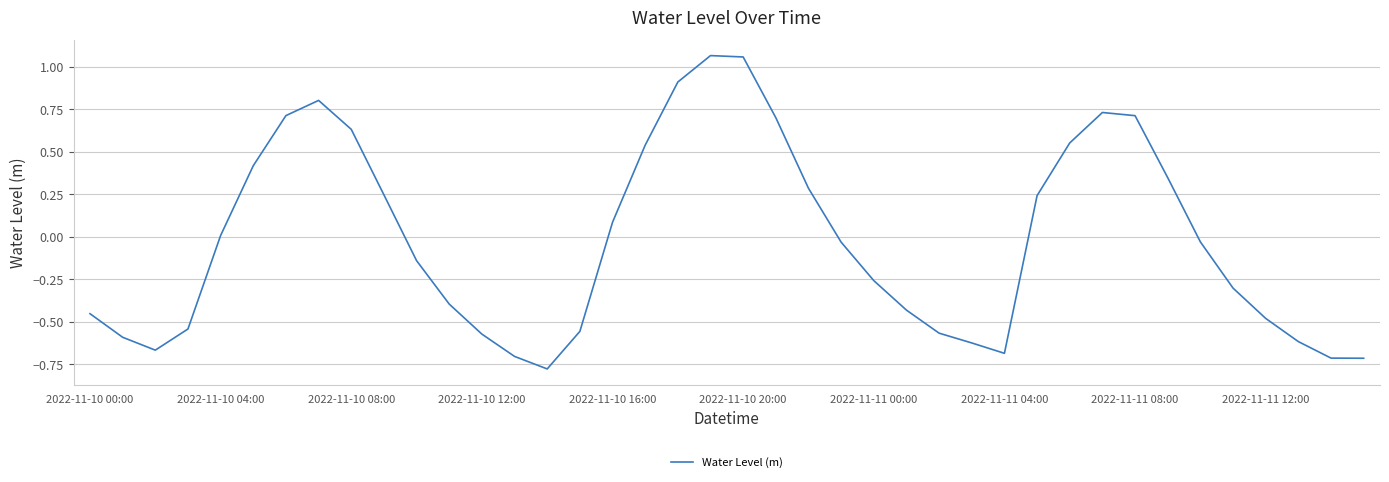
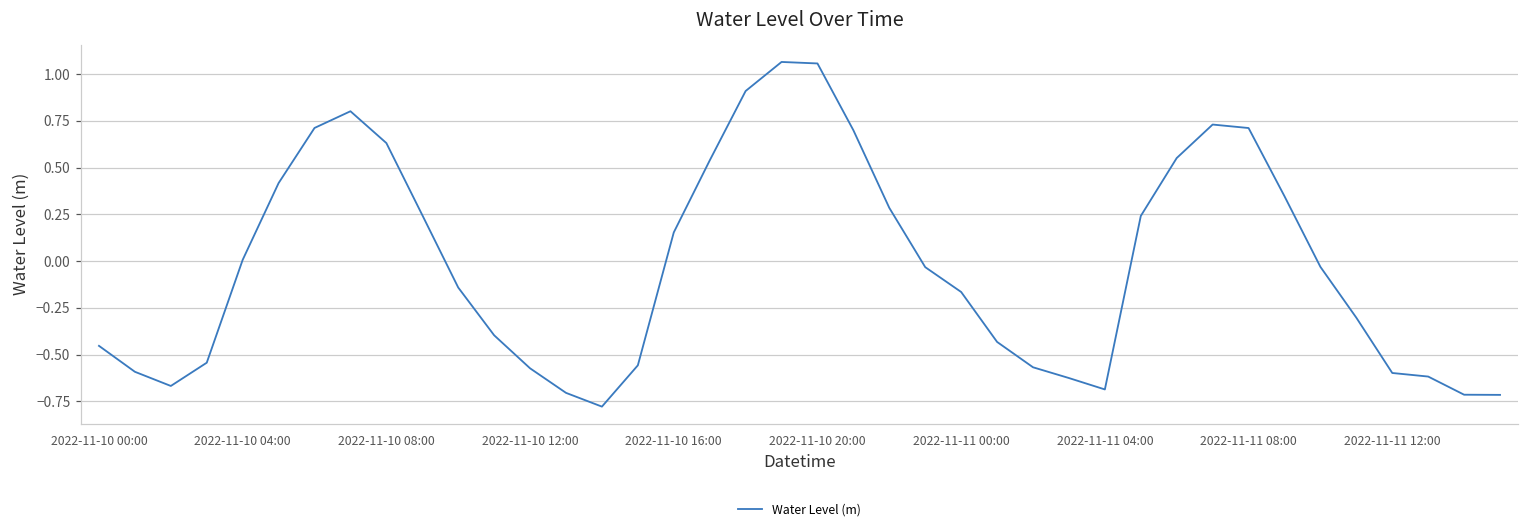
2022-11-10 16:00: 0.08 -> 0.15
2022-11-11 00:00: -0.26 -> -0.17
2022-11-11 12:00: -0.48 -> -0.60
